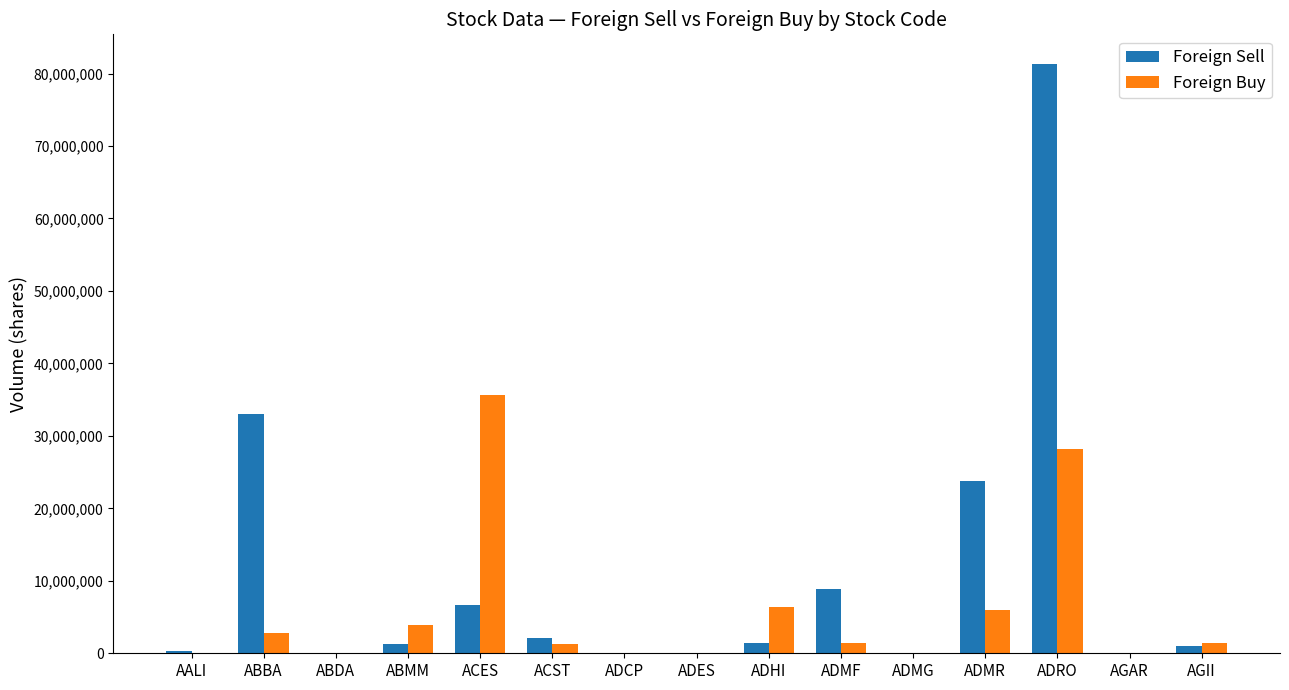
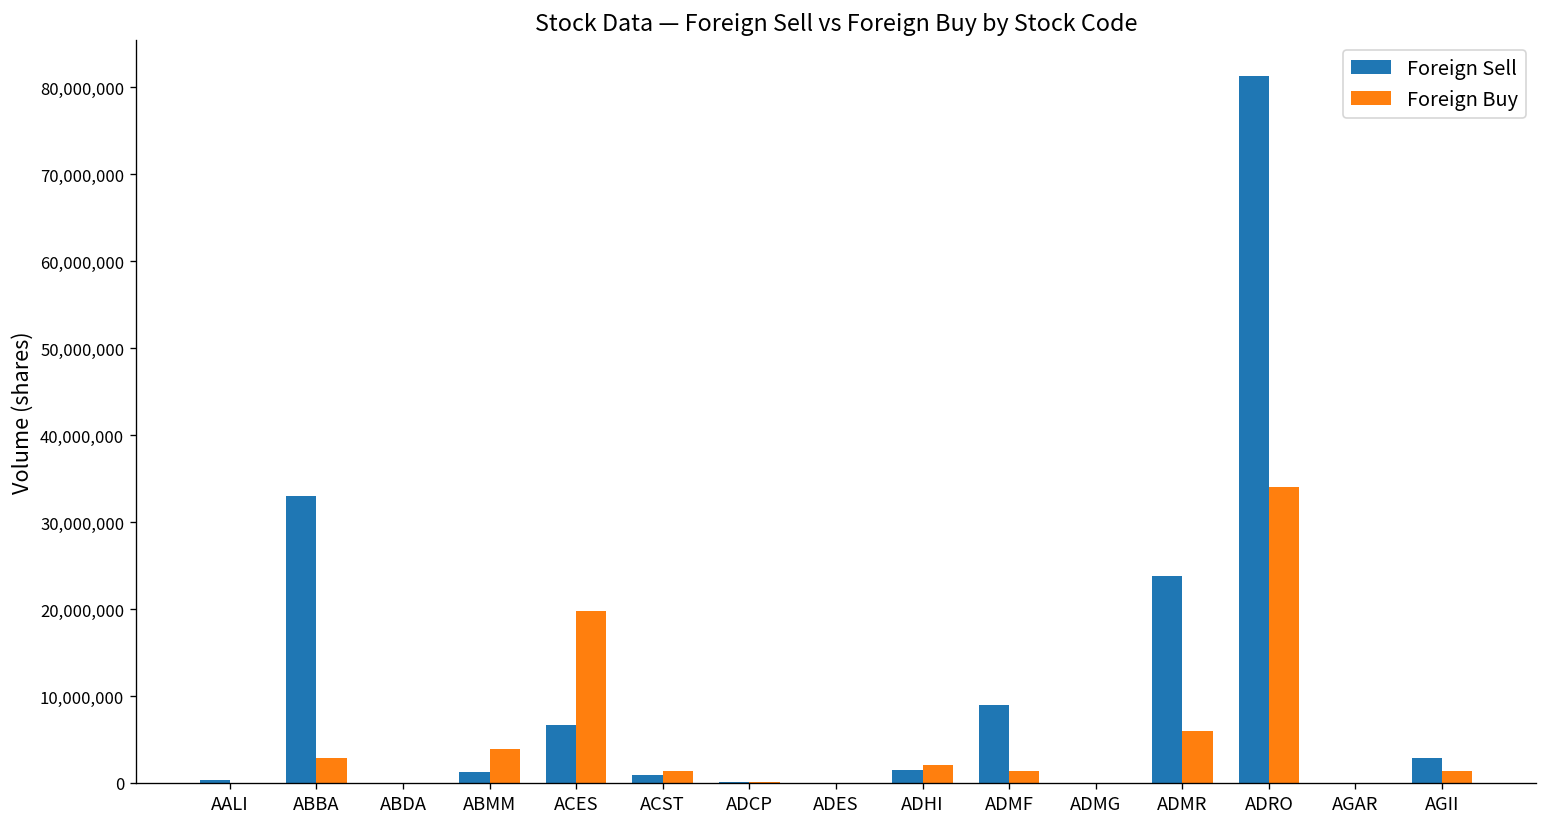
Foreign Buy, ACES: 36,000,000 -> 20,000,000
Foreign Sell, ACST: 2,000,000 -> 1,000,000
Foreign Buy, ADHI: 6,000,000 -> 2,000,000
Foreign Buy, ADRO: 28,000,000 -> 34,000,000
Foreign Sell, AGII: 1,000,000 -> 3,000,000
